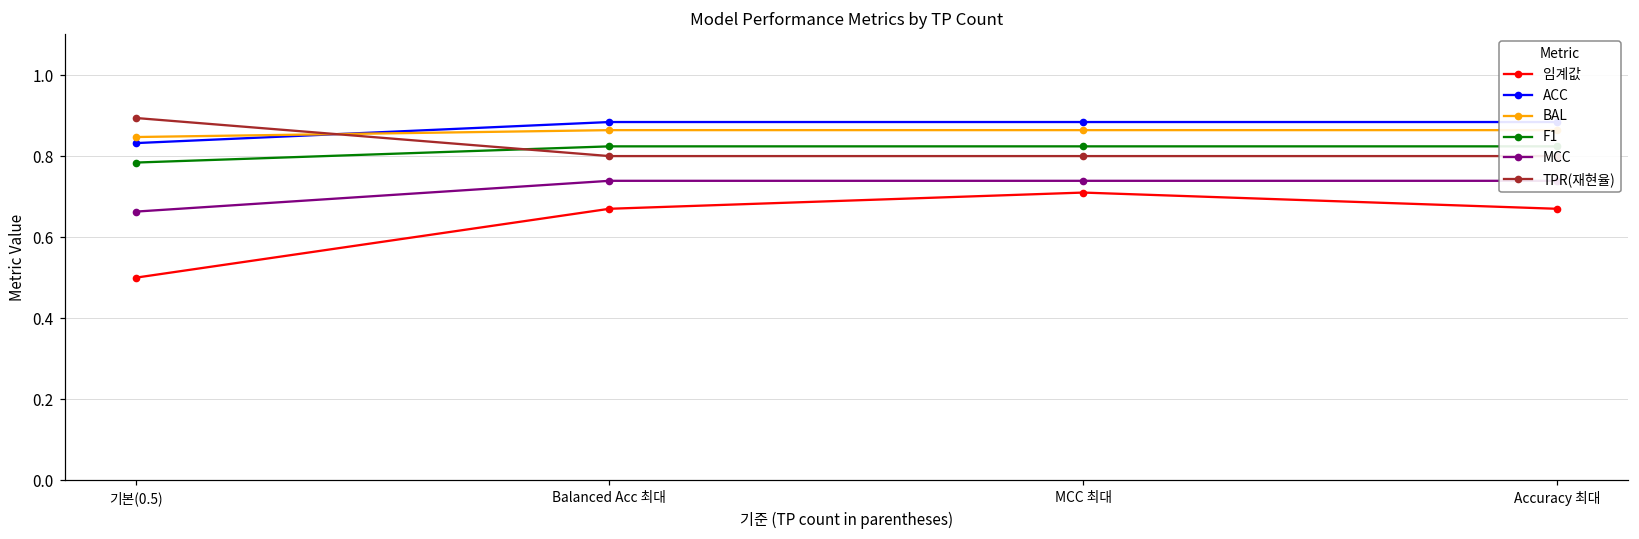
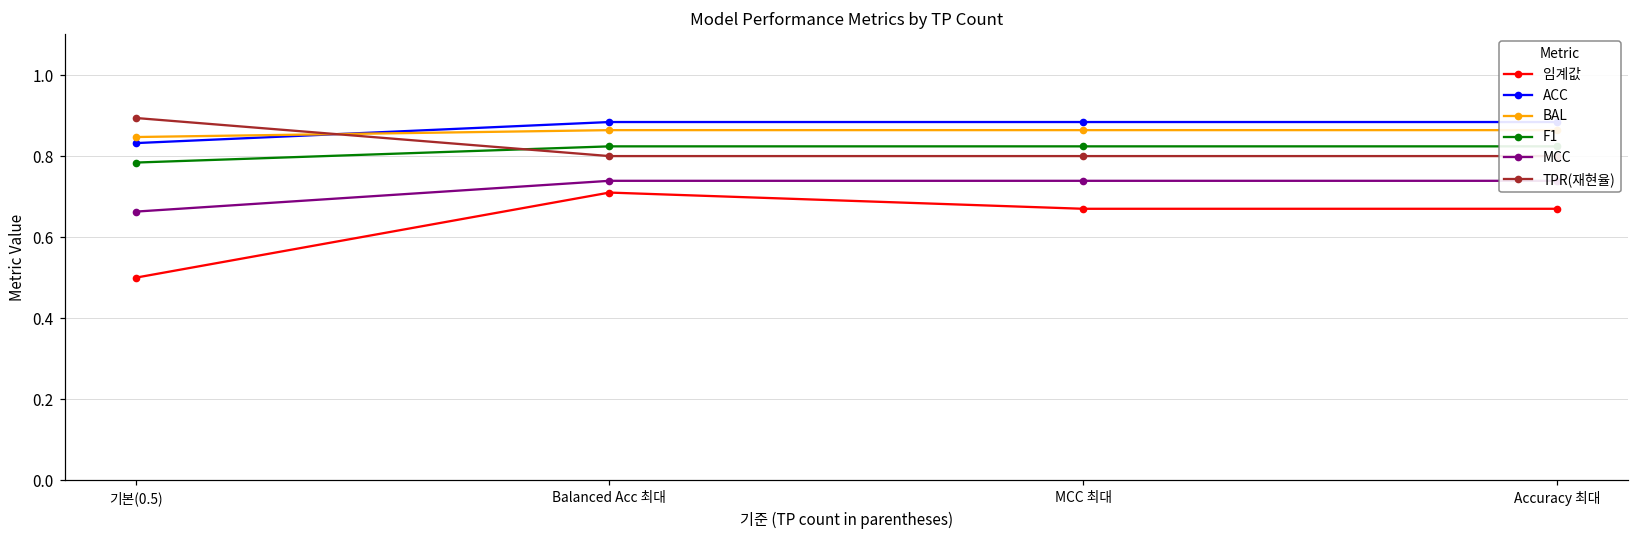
임계값, Balanced Acc 최대: 0.67 -> 0.71
임계값, MCC 최대: 0.71 -> 0.67
